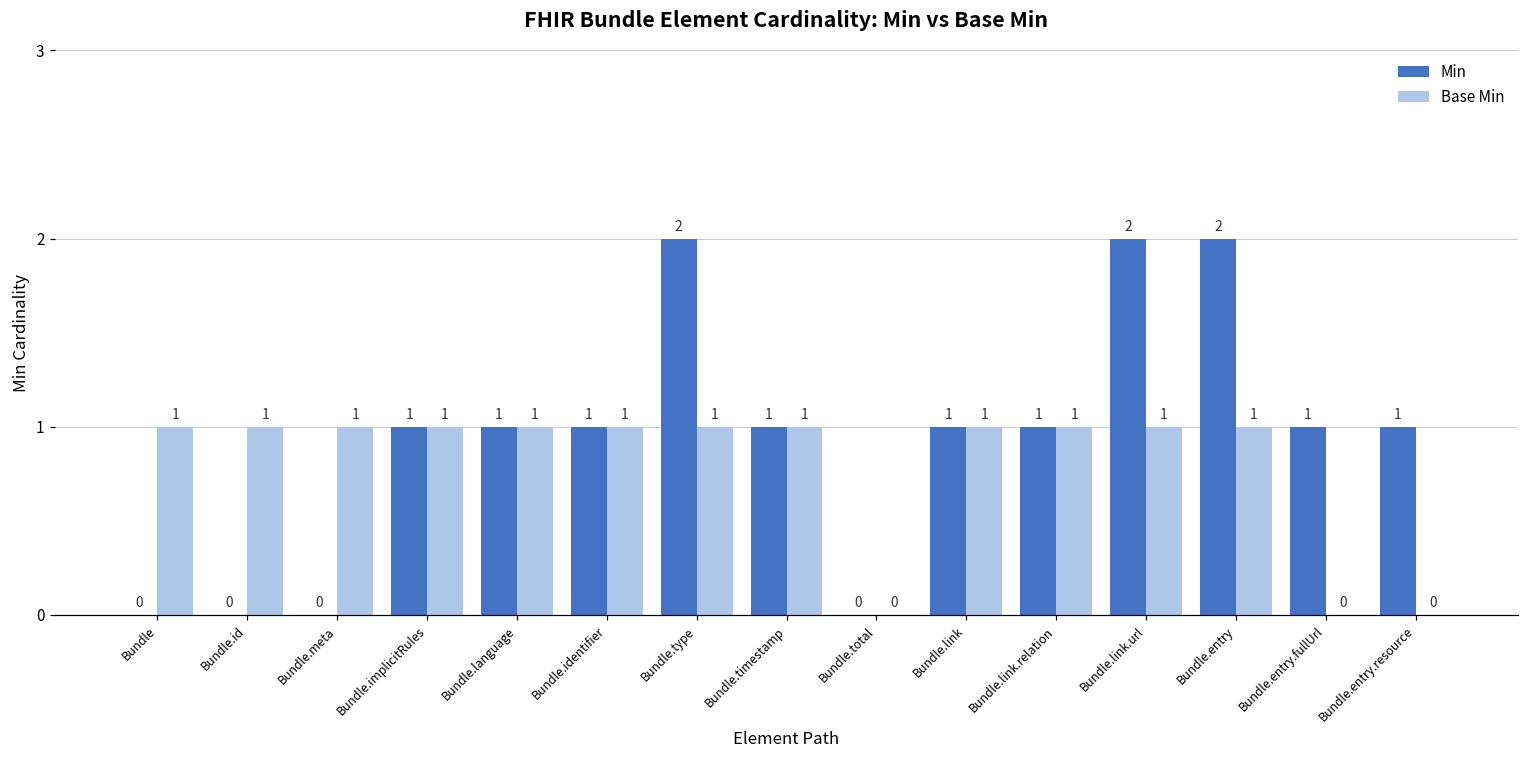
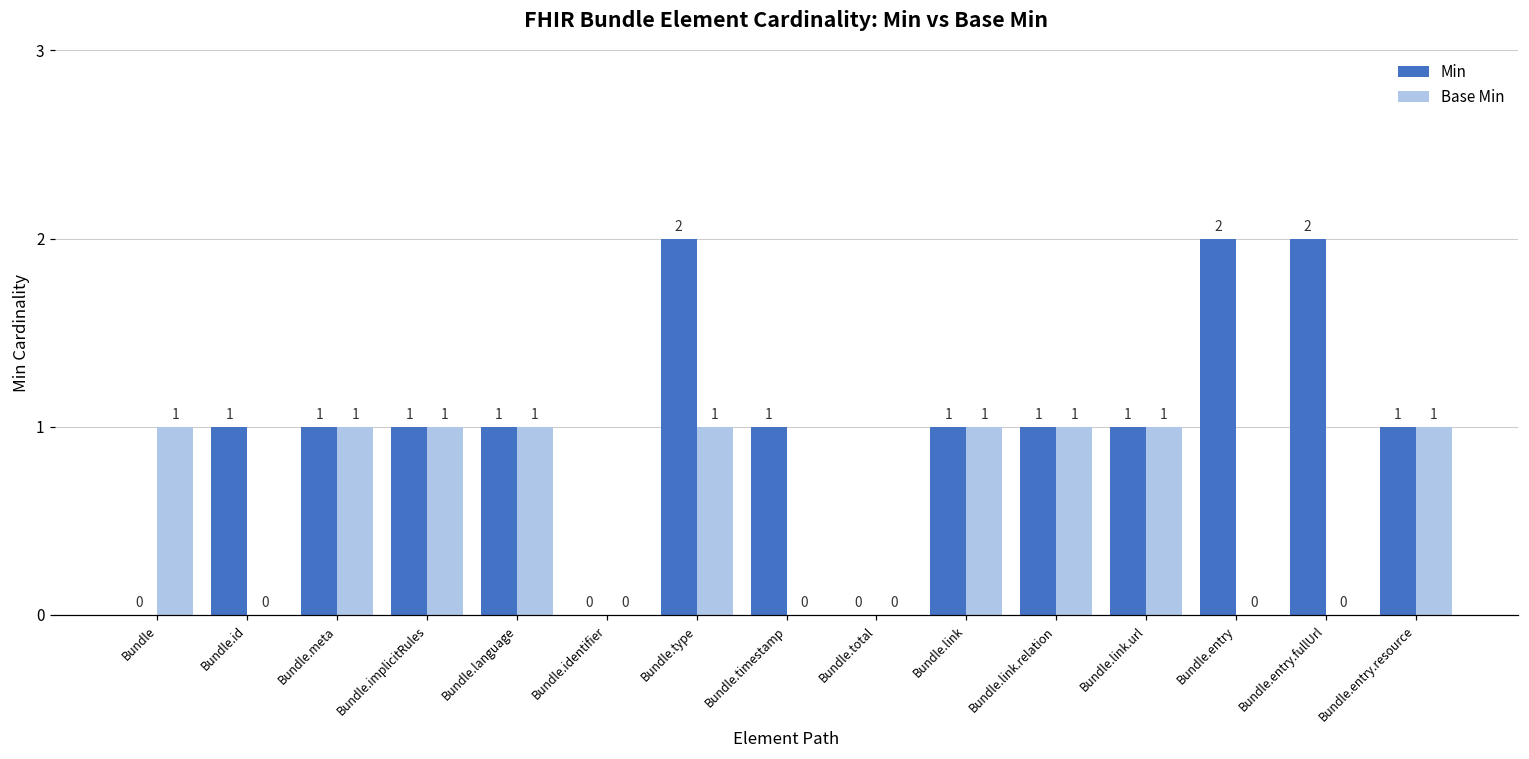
Min, Bundle.id: 0 -> 1
Base Min, Bundle.id: 1 -> 0
Min, Bundle.meta: 0 -> 1
Min, Bundle.identifier: 1 -> 0
Base Min, Bundle.identifier: 1 -> 0
Base Min, Bundle.timestamp: 1 -> 0
Min, Bundle.link.url: 2 -> 1
Base Min, Bundle.entry: 1 -> 0
Min, Bundle.entry.fullUrl: 1 -> 2
Base Min, Bundle.entry.resource: 0 -> 1
